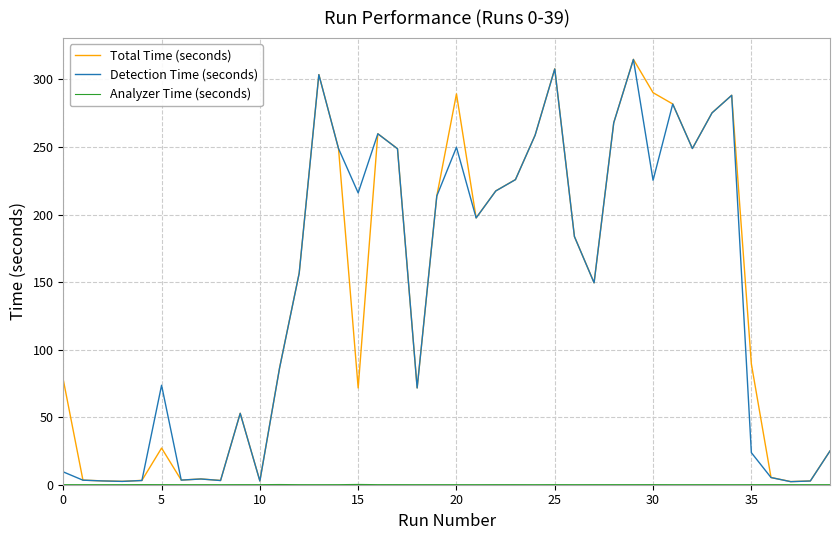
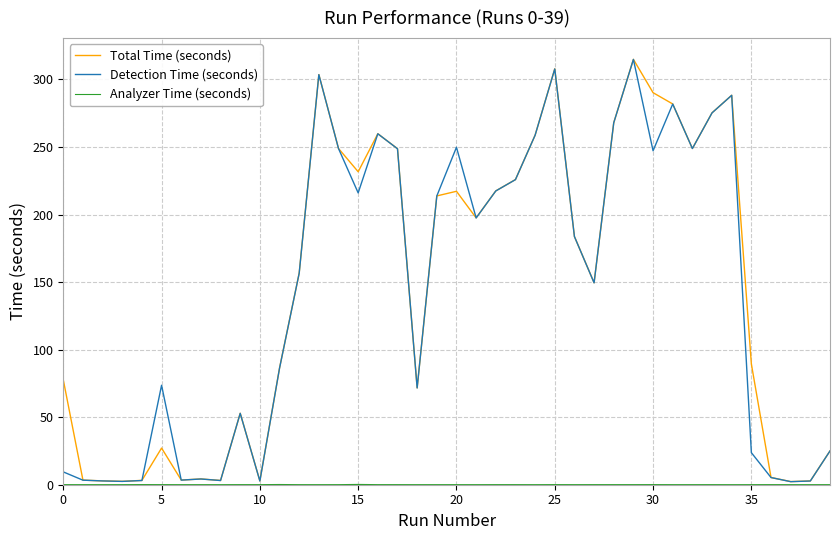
Total Time (seconds), 15: 72 -> 232
Total Time (seconds), 20: 289 -> 217
Detection Time (seconds), 30: 225 -> 247
